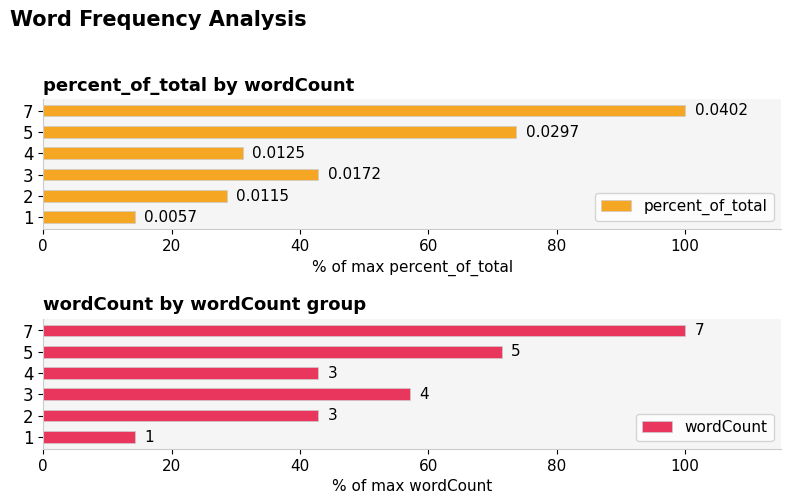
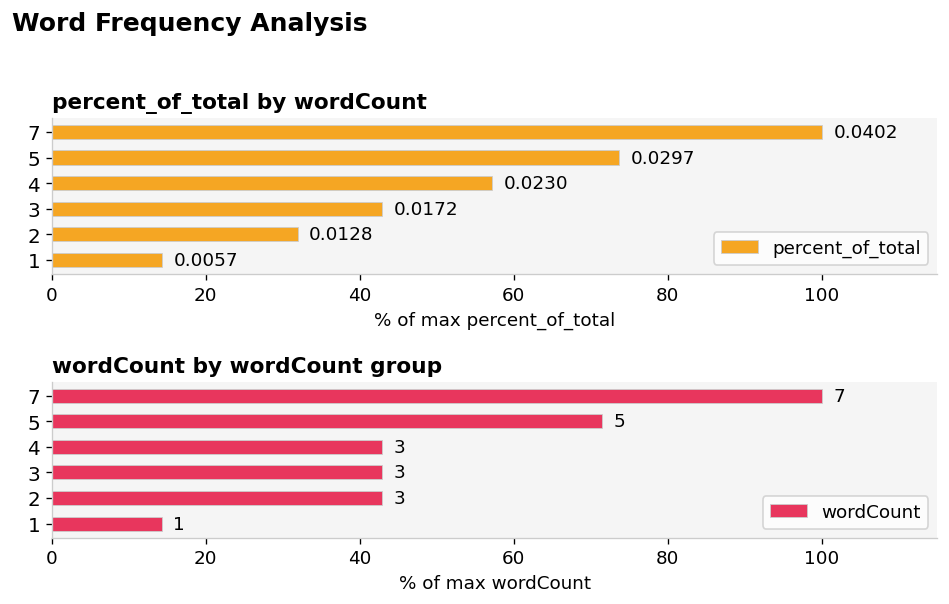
percent_of_total by wordCount, 4: 0.0125 -> 0.0230
percent_of_total by wordCount, 2: 0.0115 -> 0.0128
wordCount by wordCount group, 3: 4 -> 3
